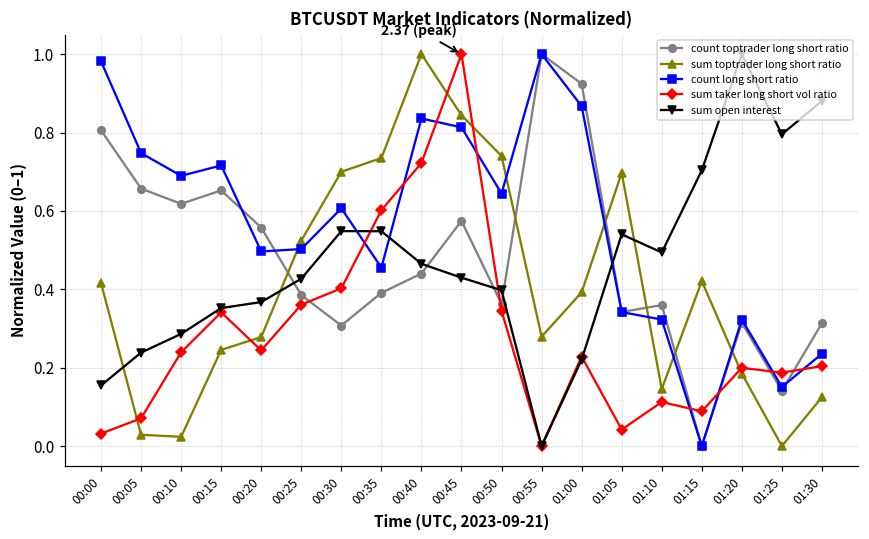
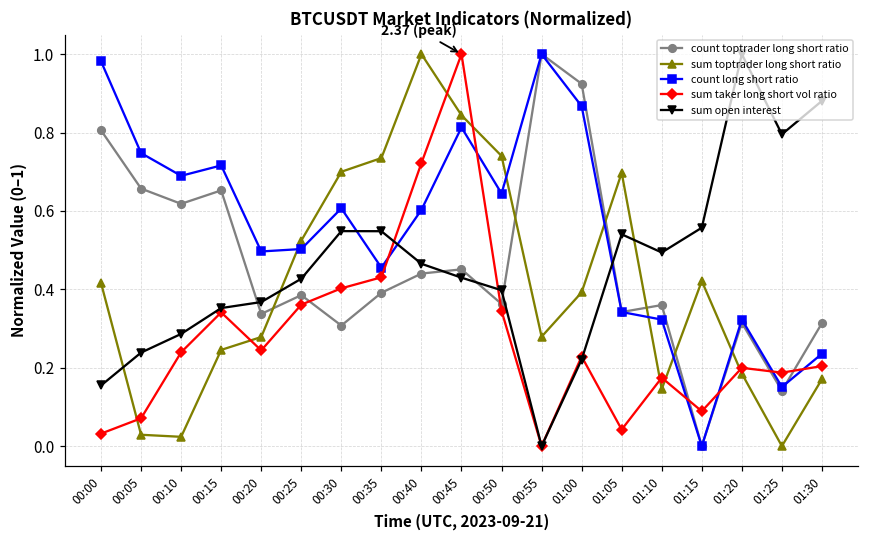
count toptrader long short ratio, 00:20: 0.56 -> 0.34
sum taker long short vol ratio, 00:35: 0.60 -> 0.43
count long short ratio, 00:40: 0.84 -> 0.60
count toptrader long short ratio, 00:45: 0.57 -> 0.45
sum taker long short vol ratio, 01:10: 0.11 -> 0.17
sum open interest, 01:15: 0.70 -> 0.56
sum toptrader long short ratio, 01:30: 0.12 -> 0.17
